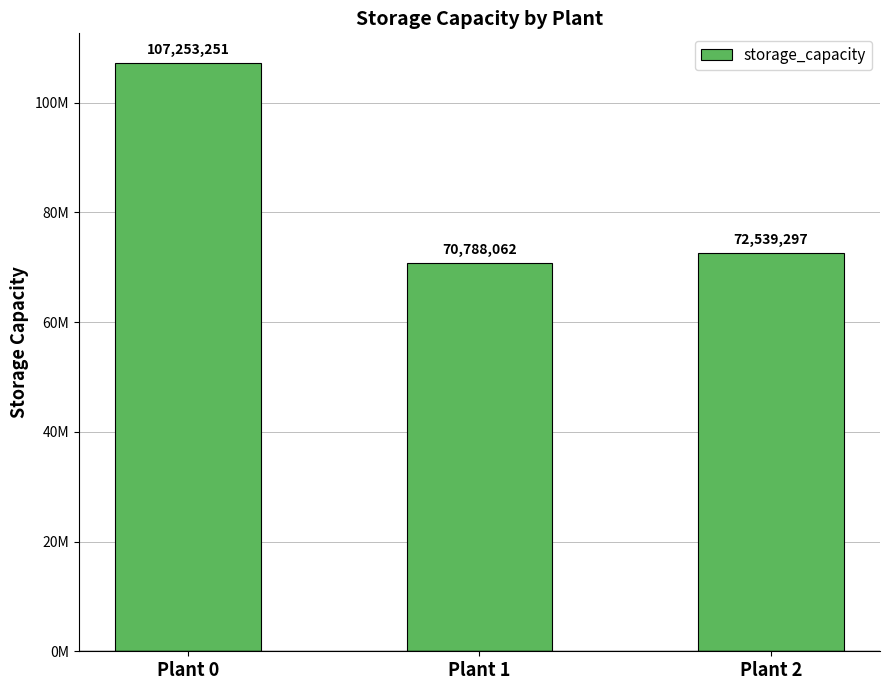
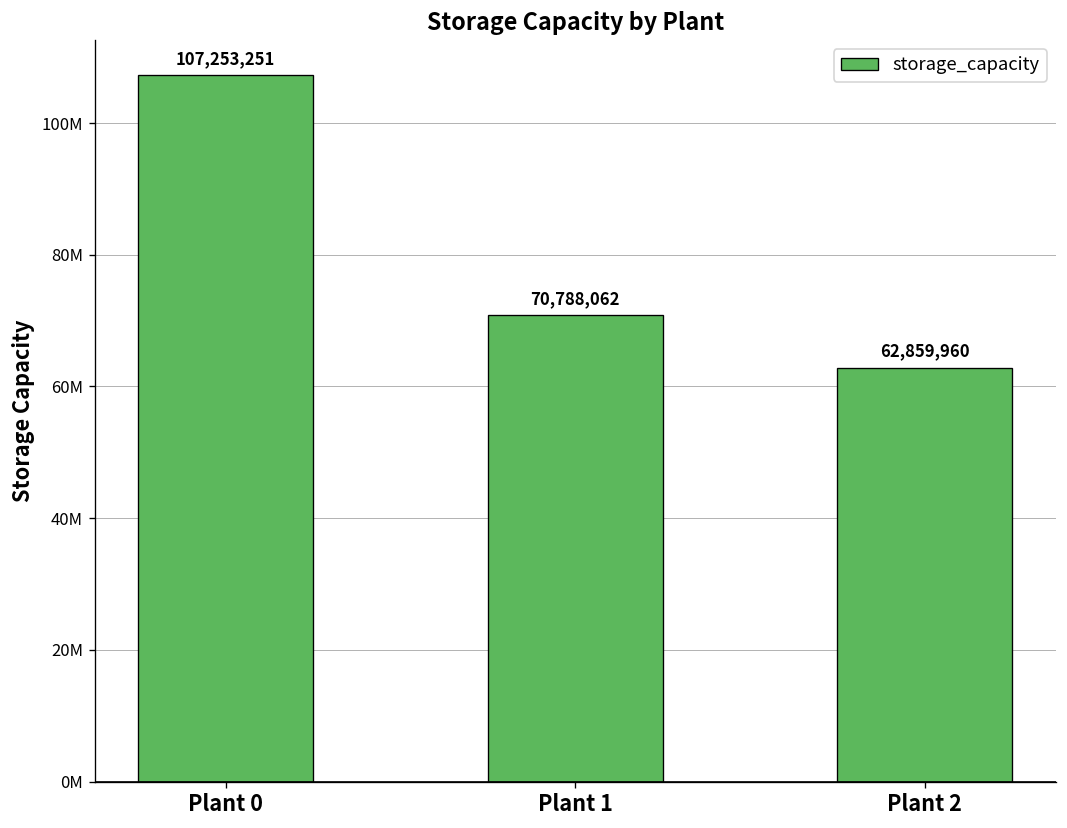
Plant 2: 72,539,297 -> 62,859,960
